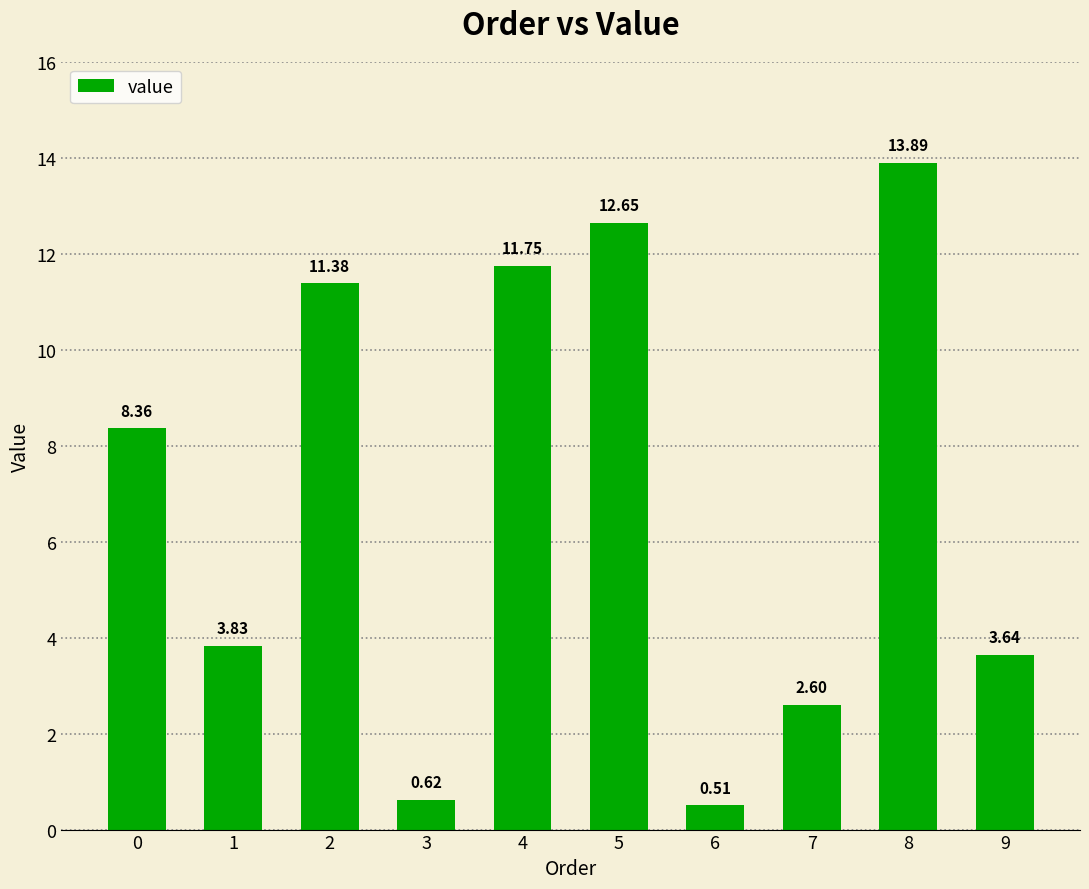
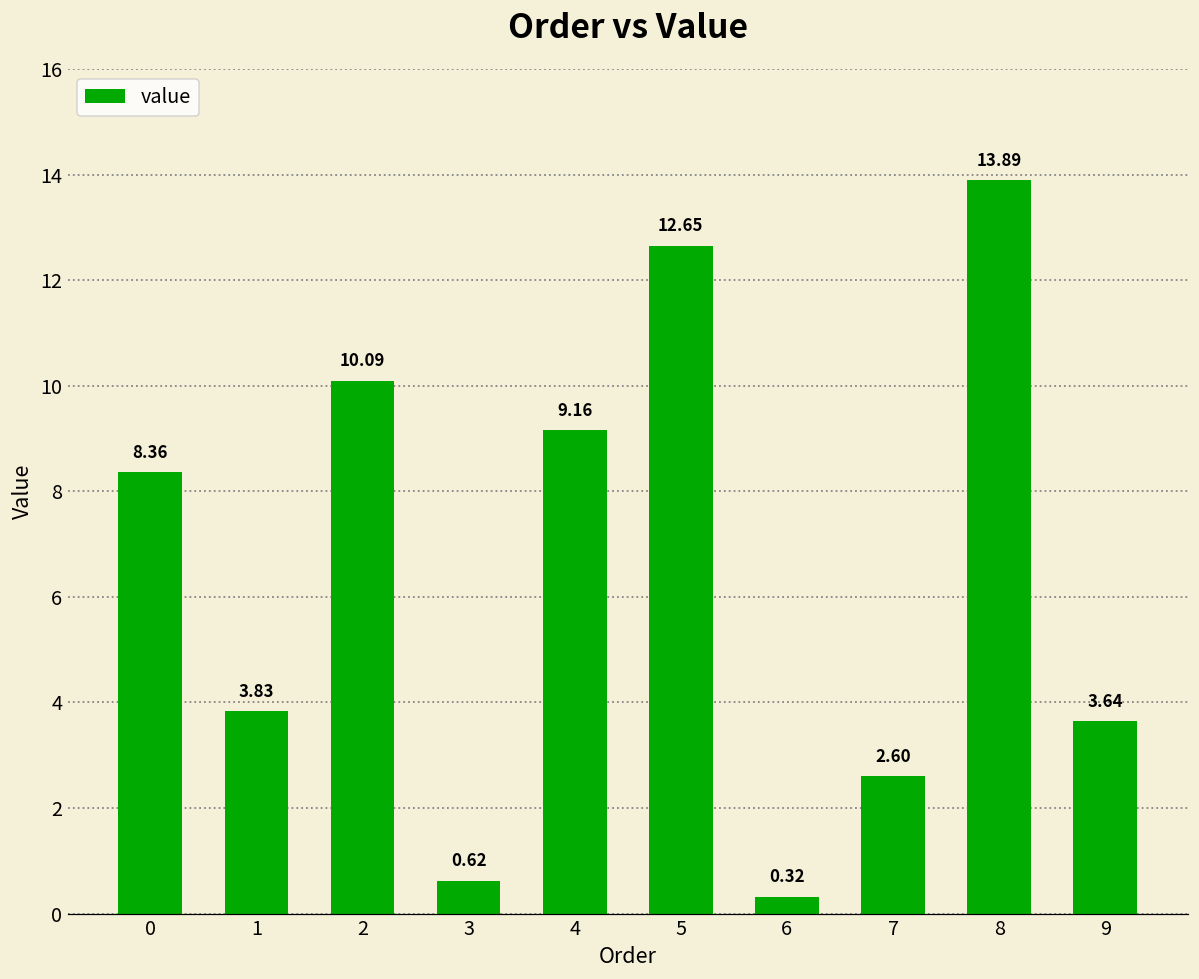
2: 11.38 -> 10.09
4: 11.75 -> 9.16
6: 0.51 -> 0.32
